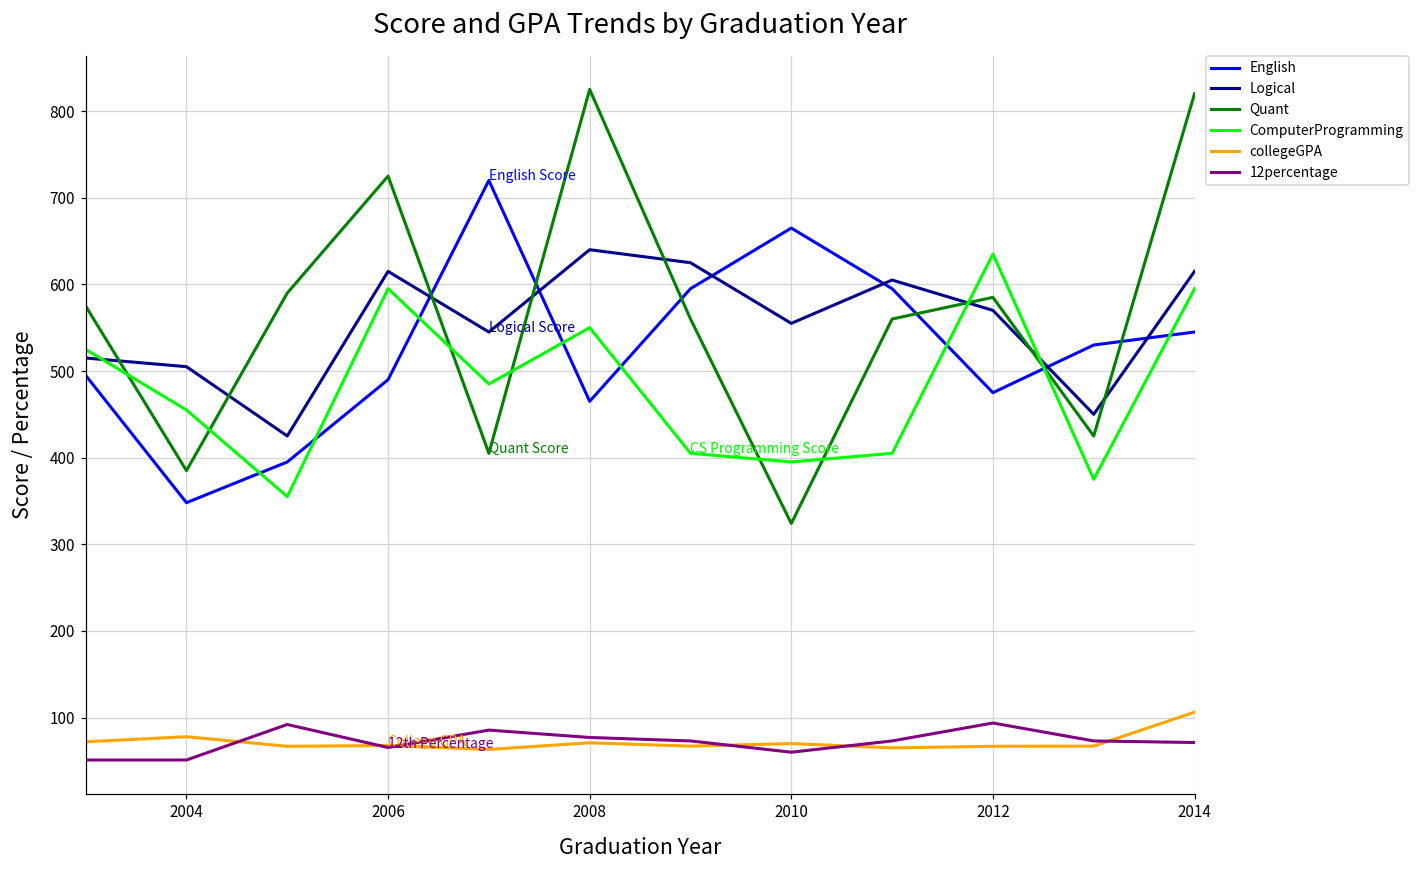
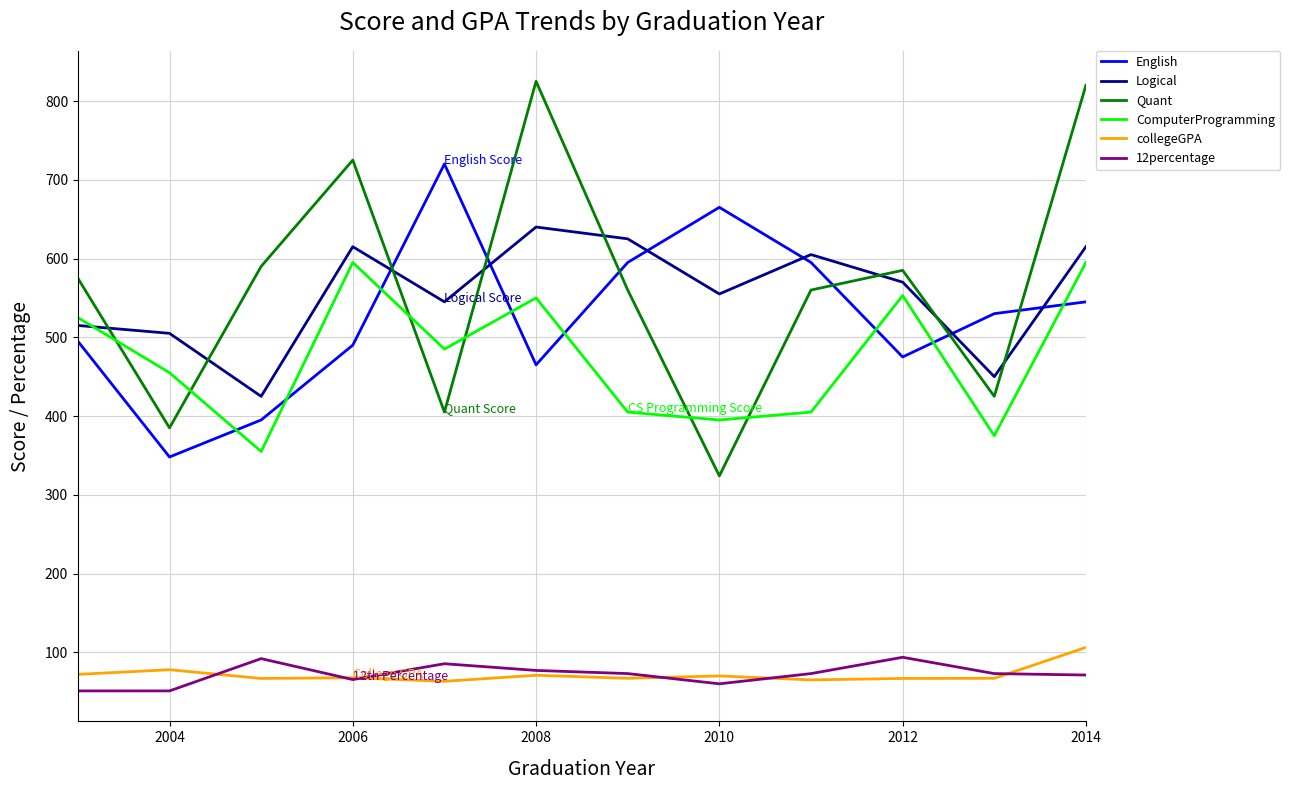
ComputerProgramming, 2012: 640 -> 550
